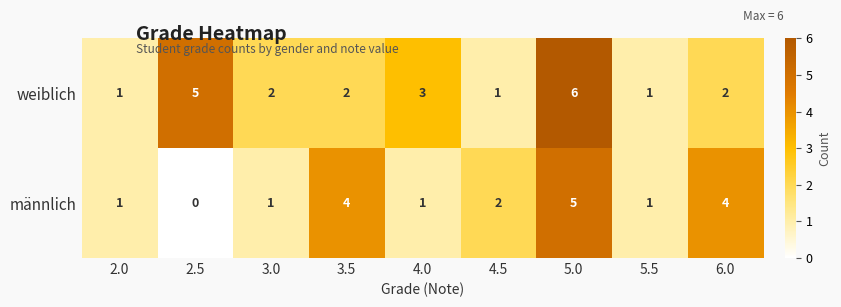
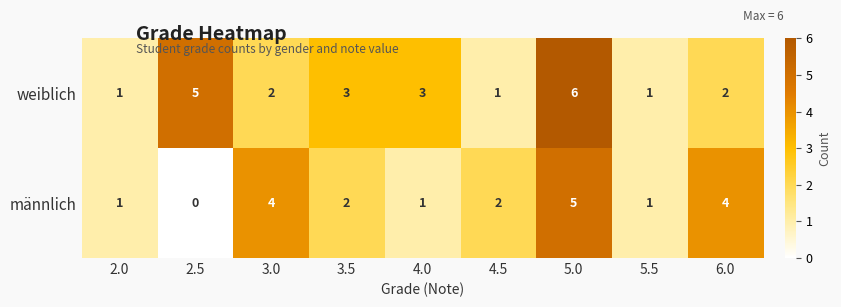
weiblich, 3.5: 2 -> 3
männlich, 3.0: 1 -> 4
männlich, 3.5: 4 -> 2
